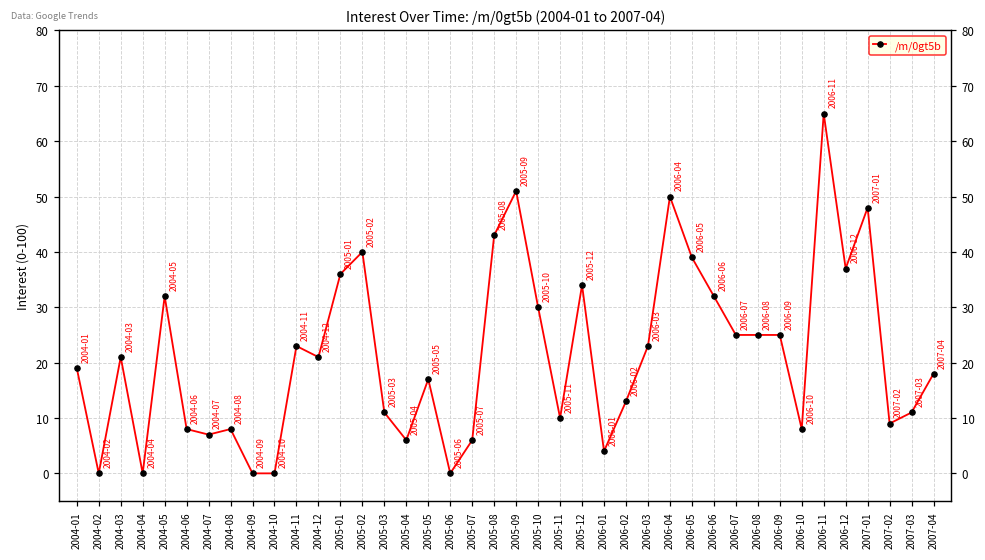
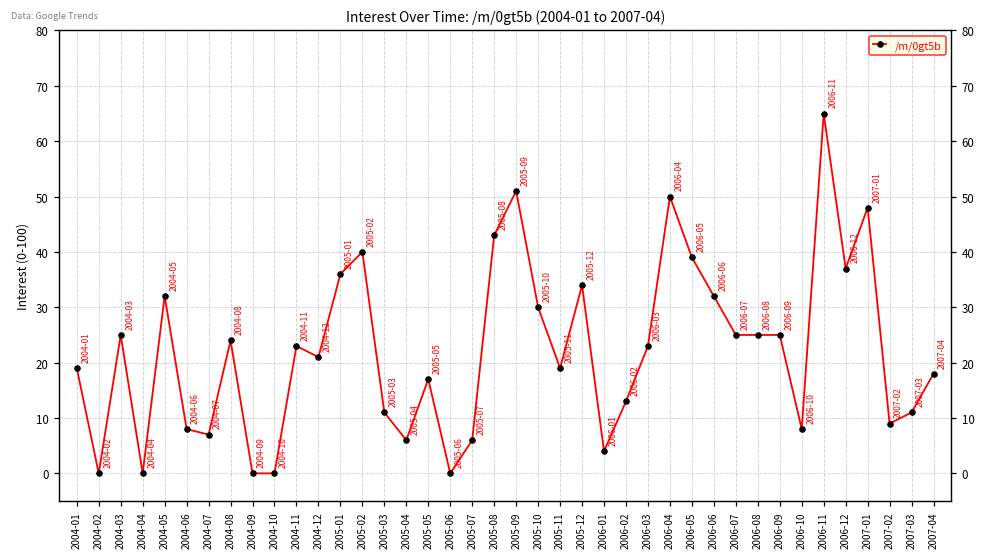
2004-03: 21 -> 25
2004-08: 8 -> 24
2005-11: 10 -> 19
